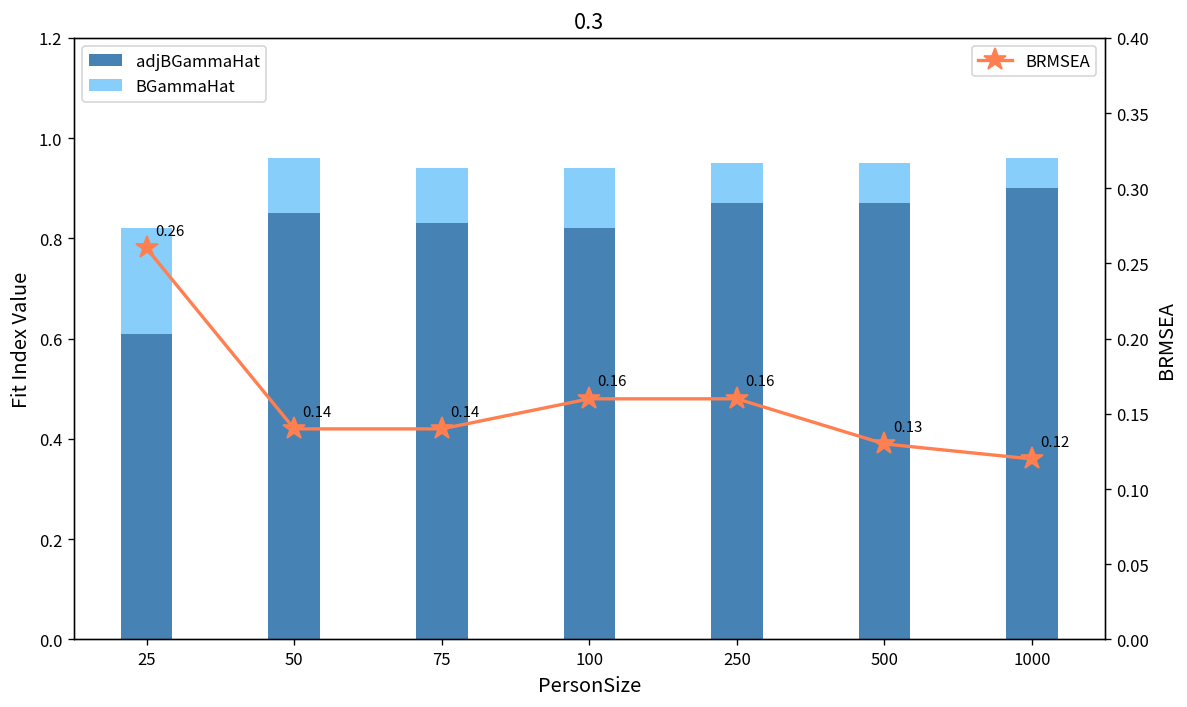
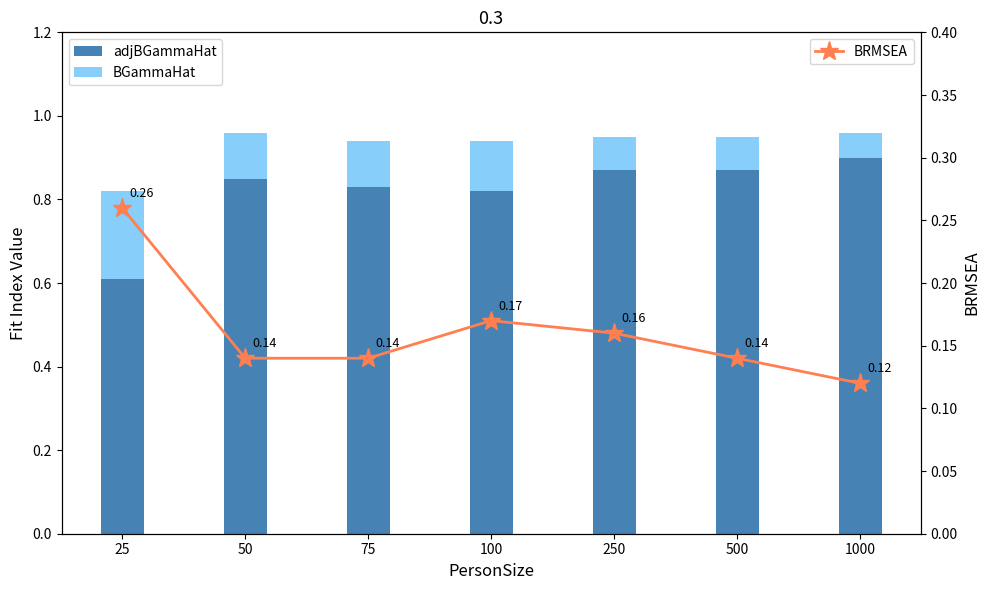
BRMSEA, 100: 0.16 -> 0.17
BRMSEA, 500: 0.13 -> 0.14
